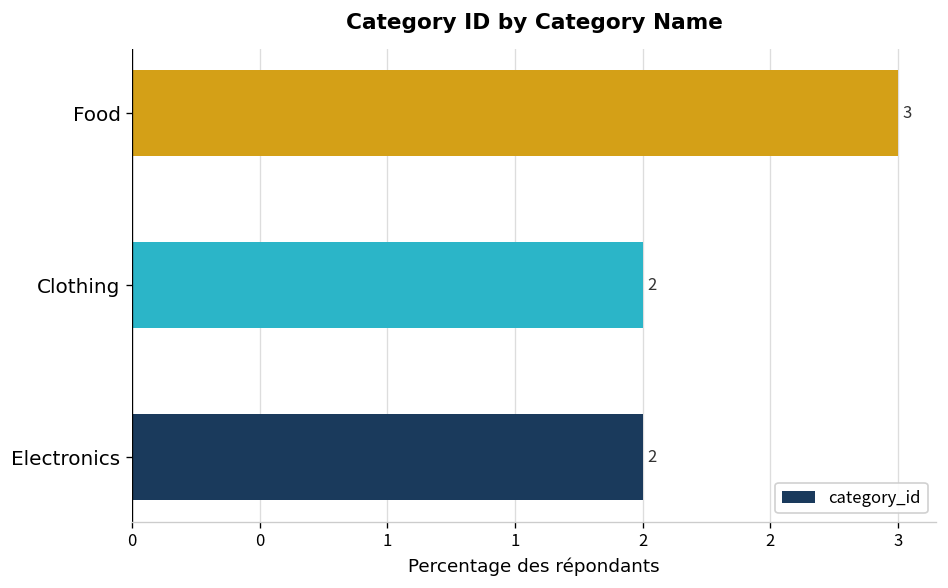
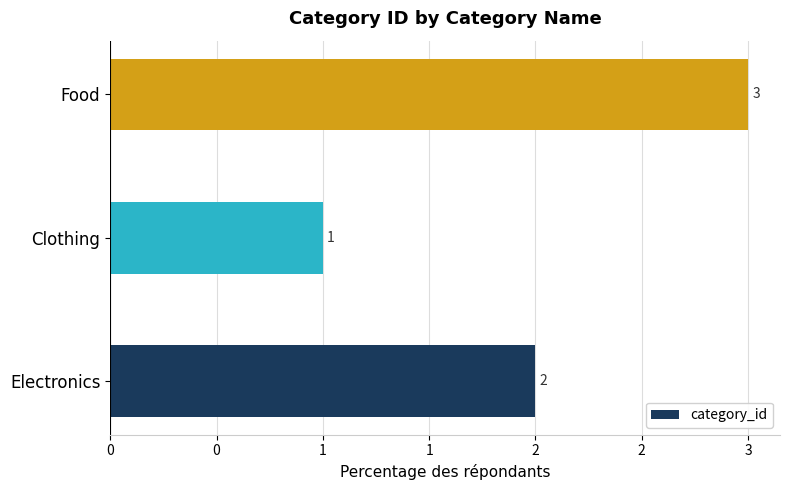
Clothing: 2 -> 1
